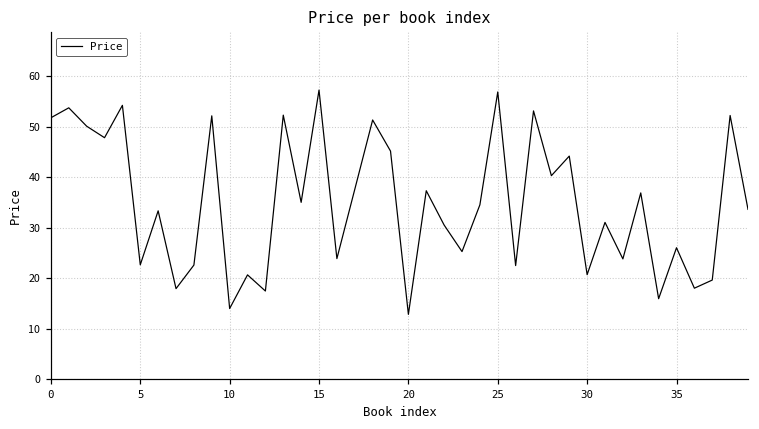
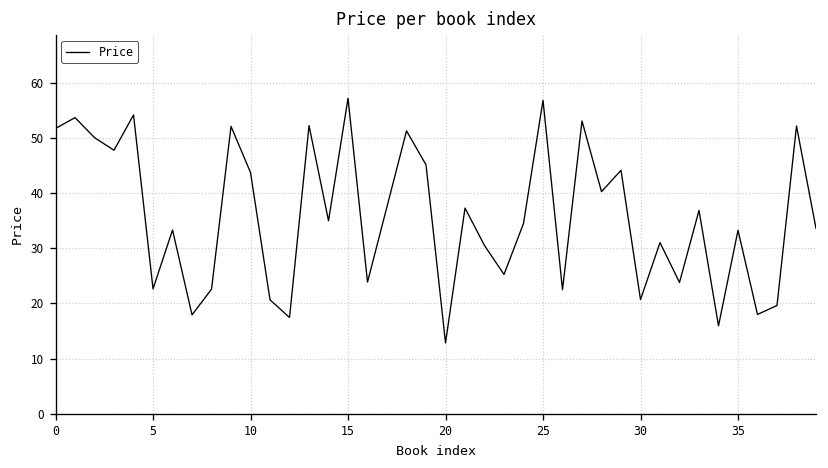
10: 14 -> 44
35: 26 -> 33
